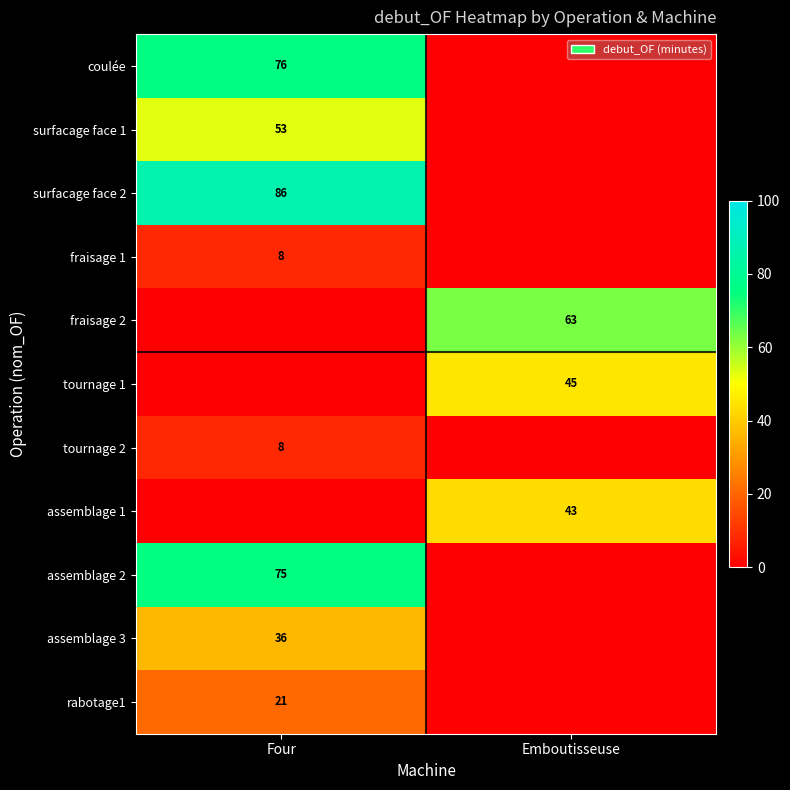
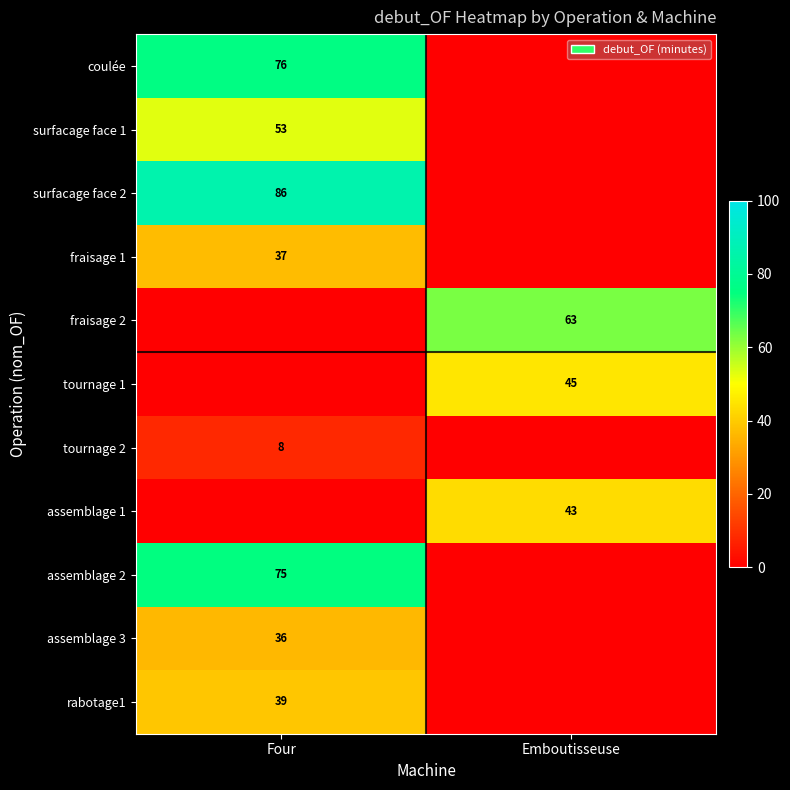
fraisage 1, Four: 8 -> 37
rabotage1, Four: 21 -> 39
